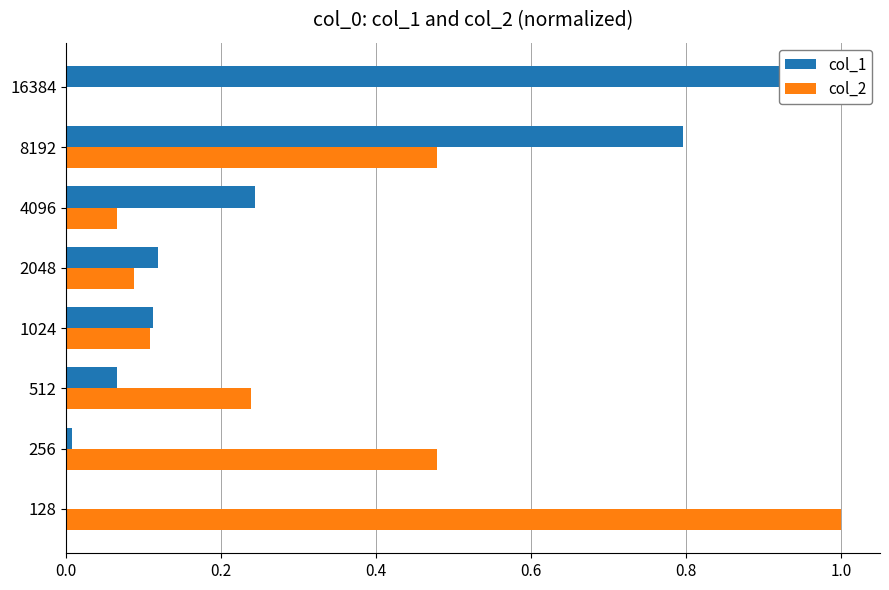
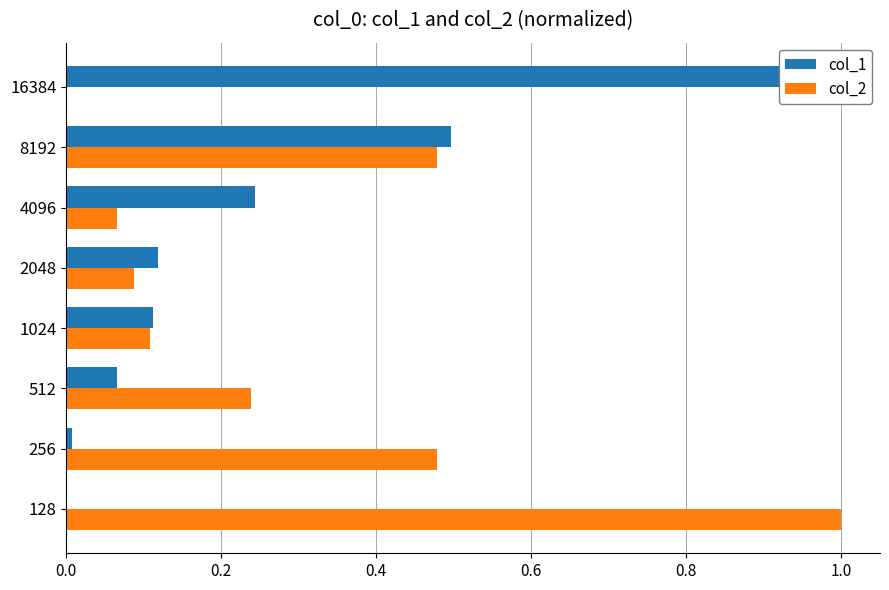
col_1, 8192: 0.80 -> 0.50
